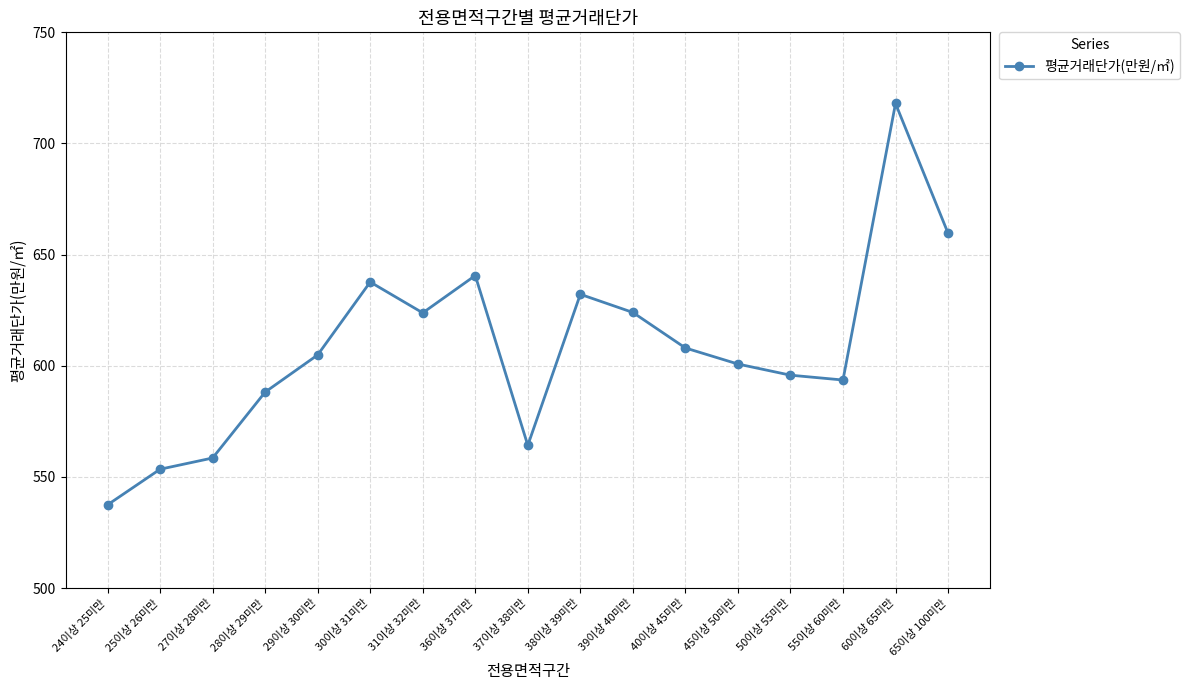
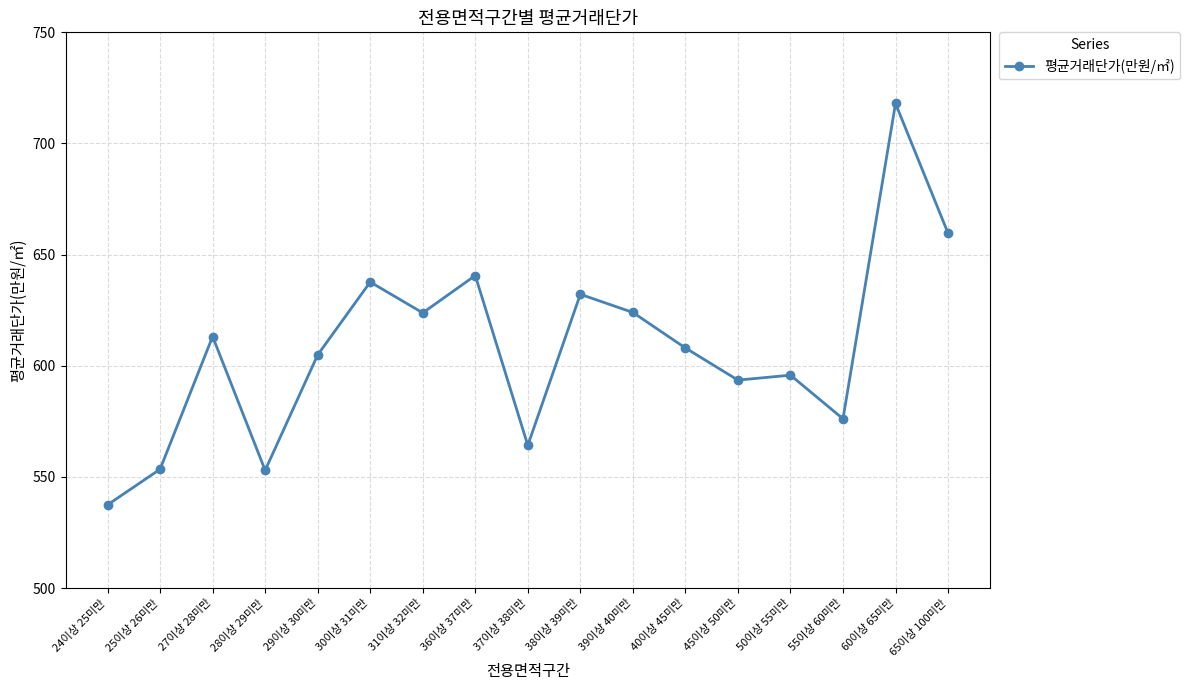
27이상 28미만: 559 -> 613
28이상 29미만: 588 -> 553
45이상 50미만: 601 -> 594
55이상 60미만: 594 -> 576
